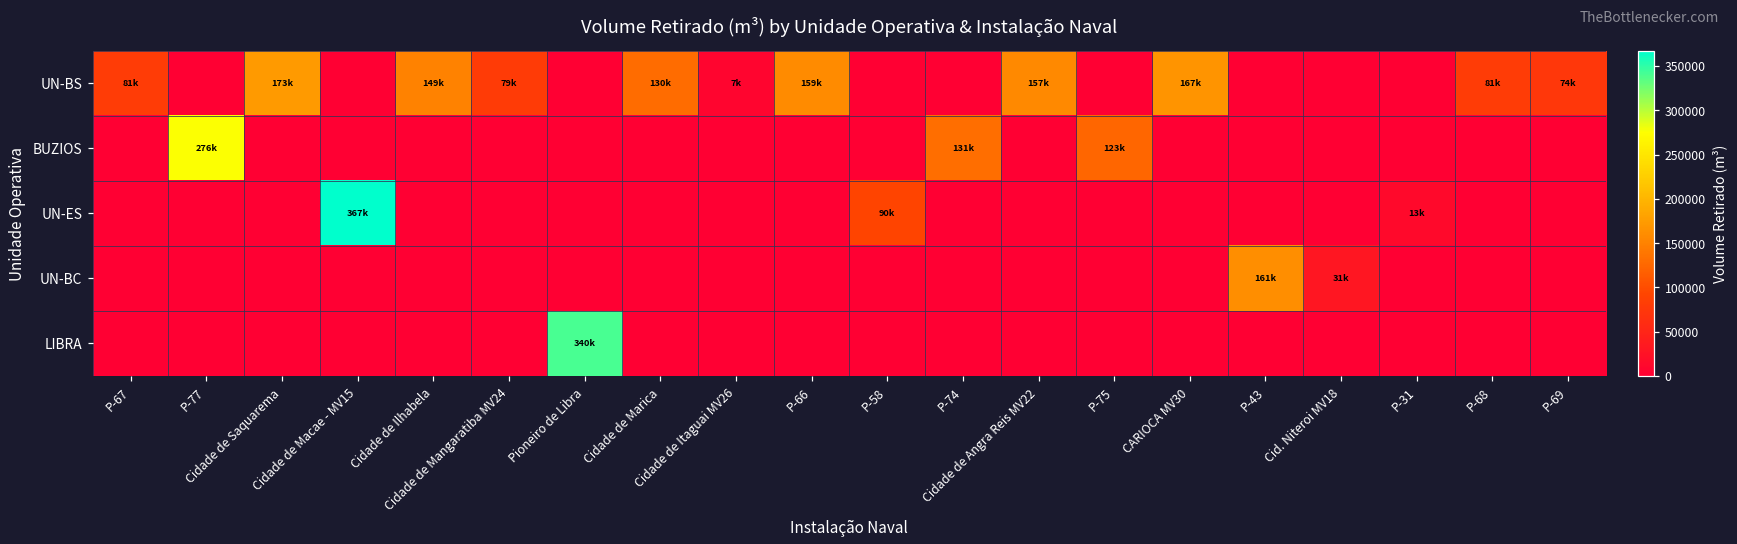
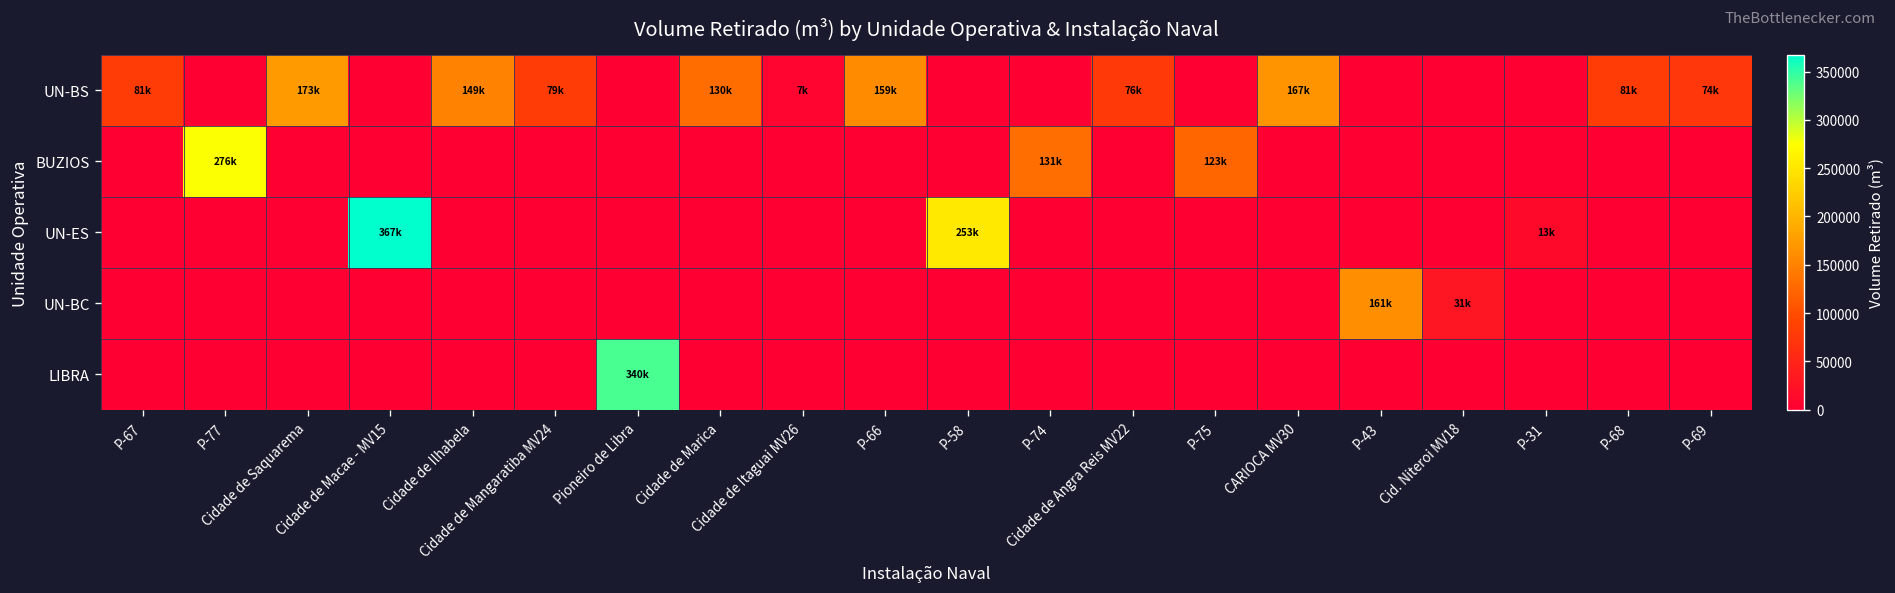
UN-BS, Cidade de Angra Reis MV22: 157k -> 76k
UN-ES, P-58: 90k -> 253k
